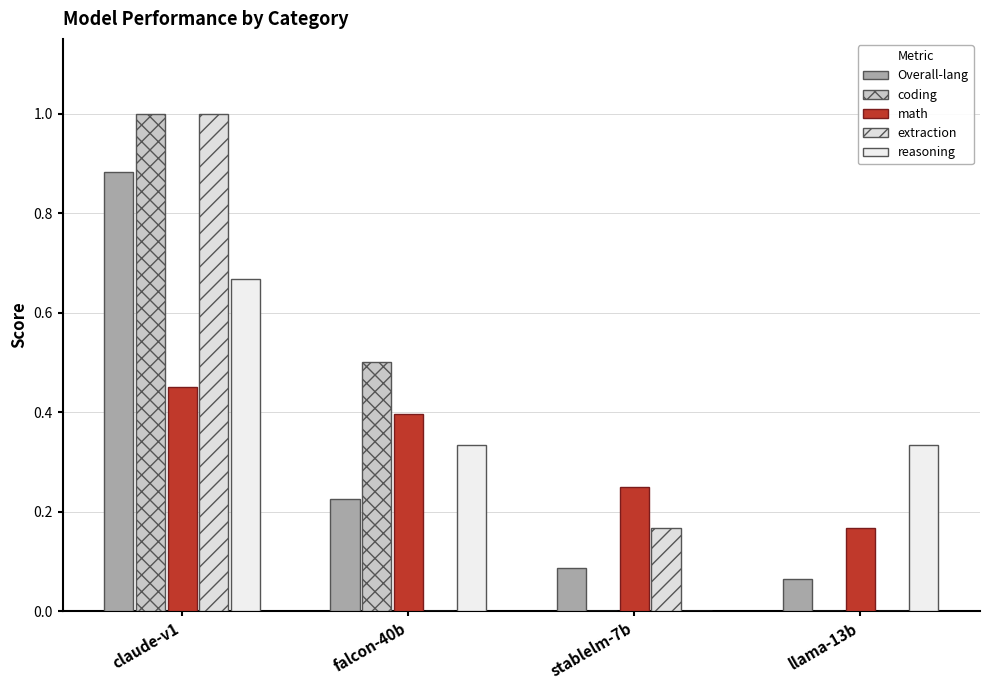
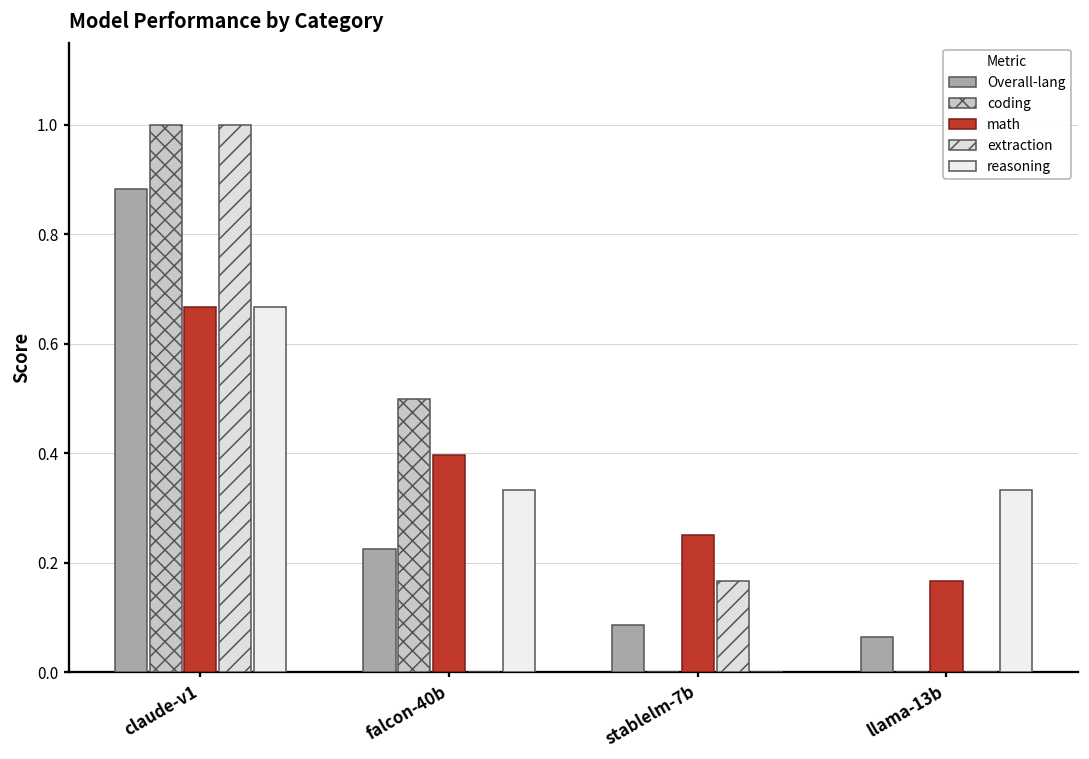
math, claude-v1: 0.45 -> 0.67
